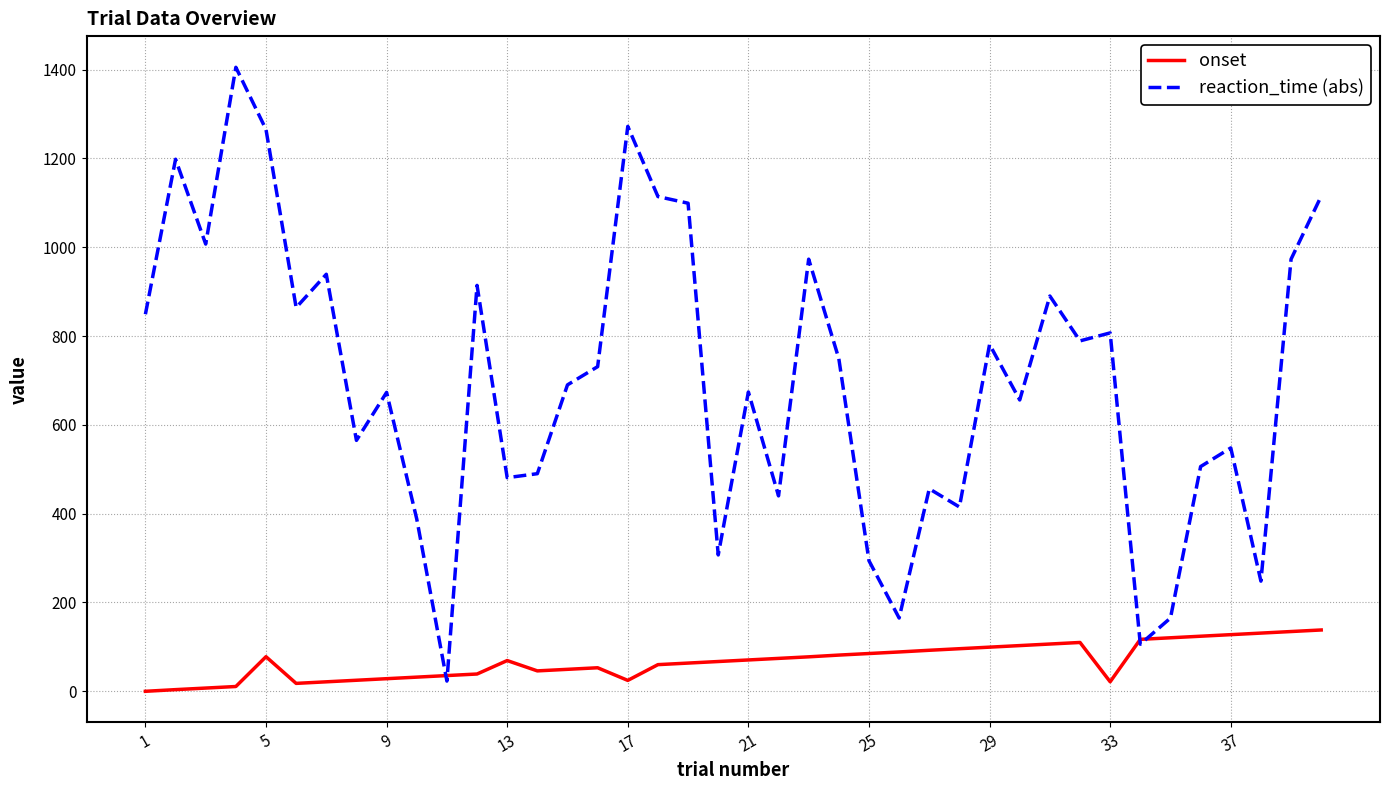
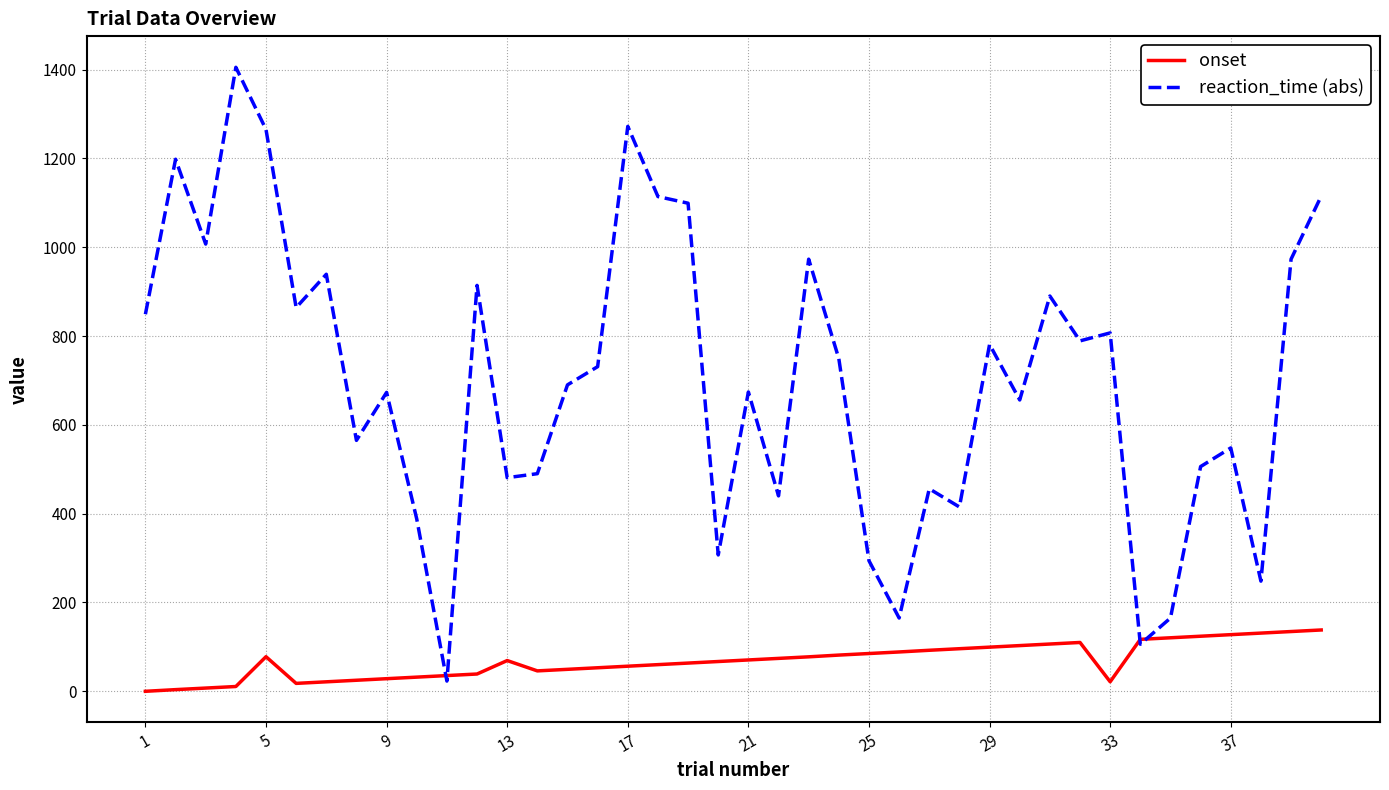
onset, 17: 20 -> 60
